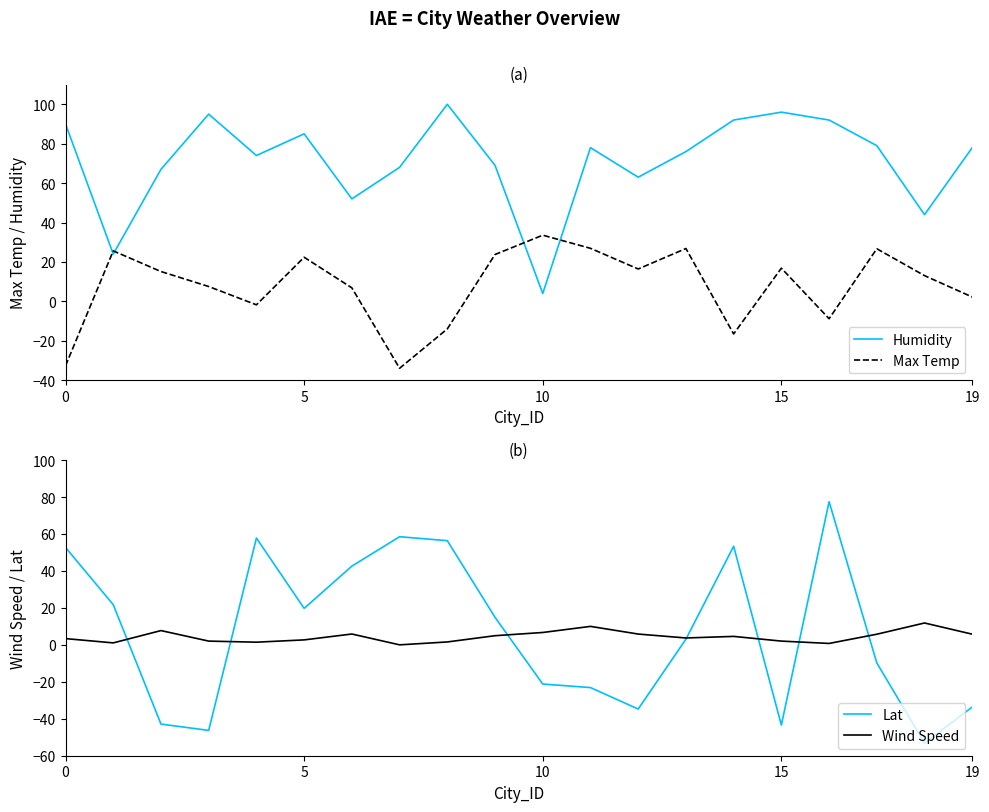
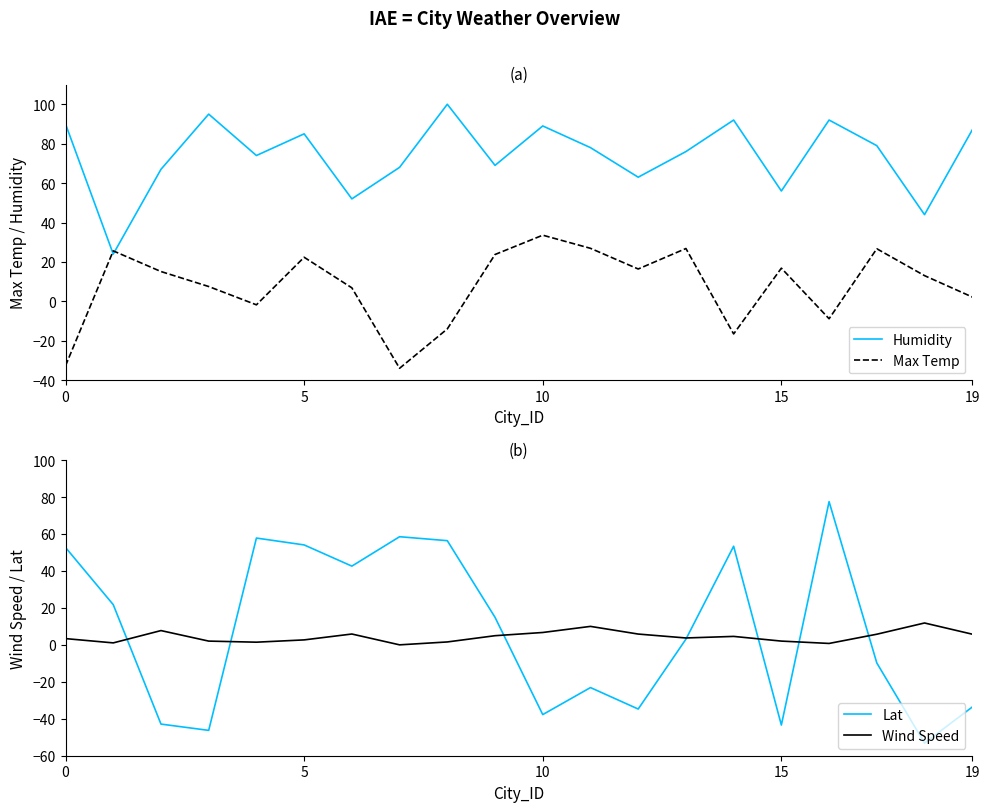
(a), Humidity, 10: 4 -> 89
(a), Humidity, 15: 96 -> 56
(a), Humidity, 19: 78 -> 87
(b), Lat, 5: 20 -> 54
(b), Lat, 10: -21 -> -38
